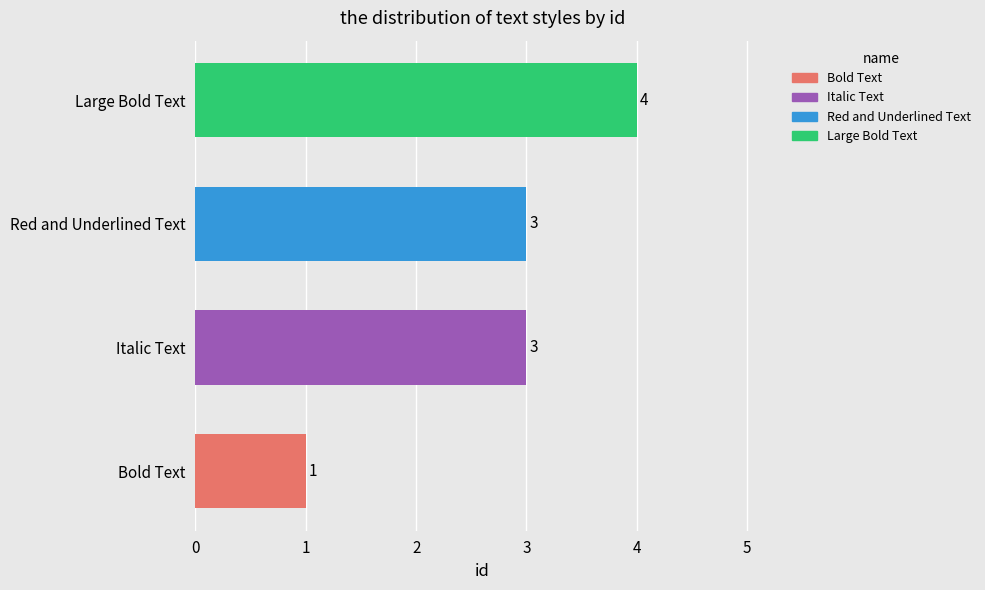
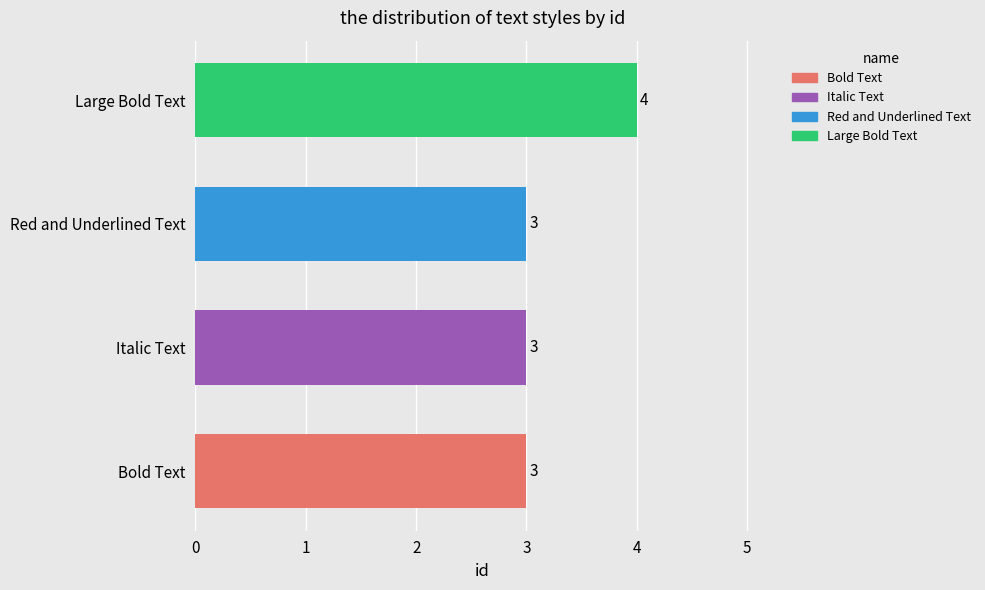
Bold Text: 1 -> 3
